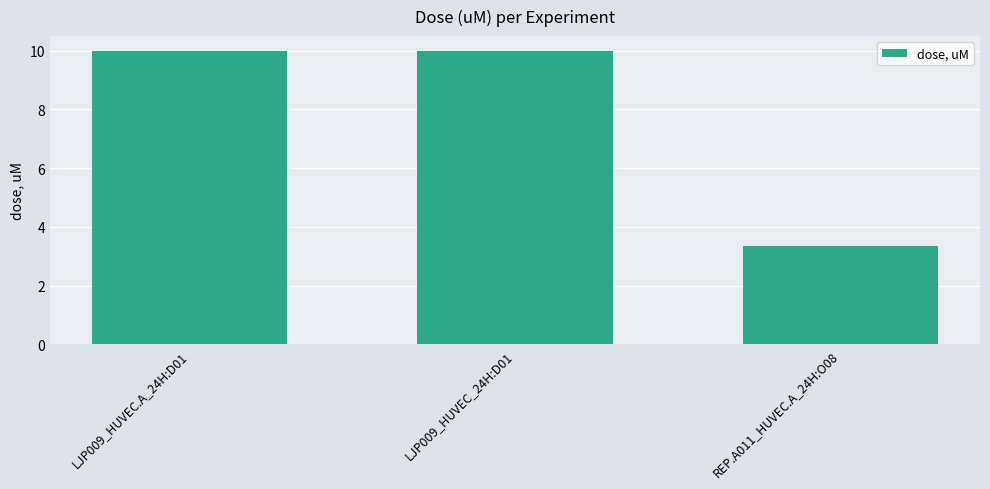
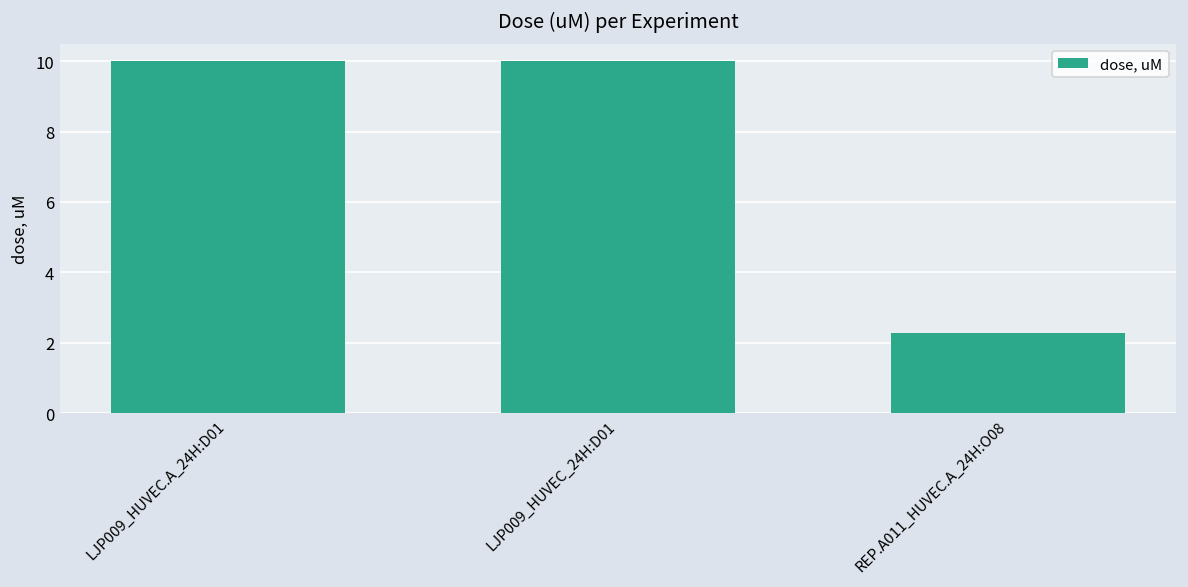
REP.A011_HUVEC.A_24H:O08: 3.3 -> 2.3
